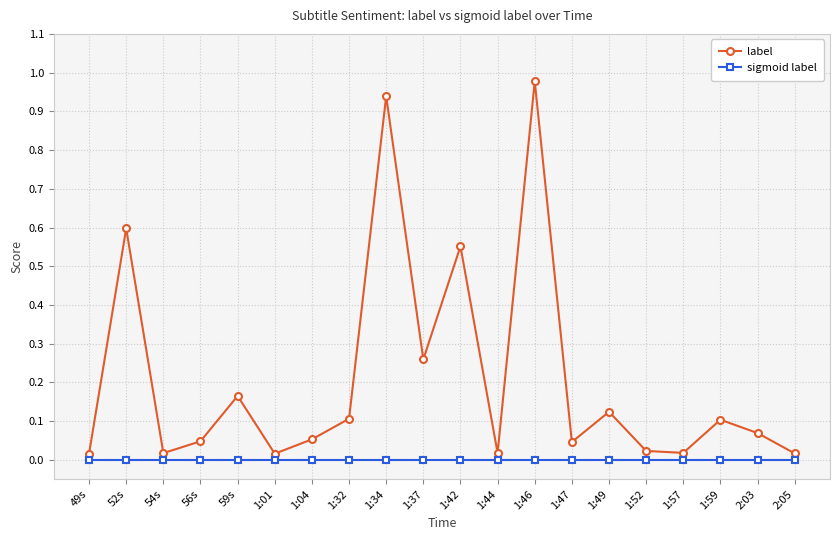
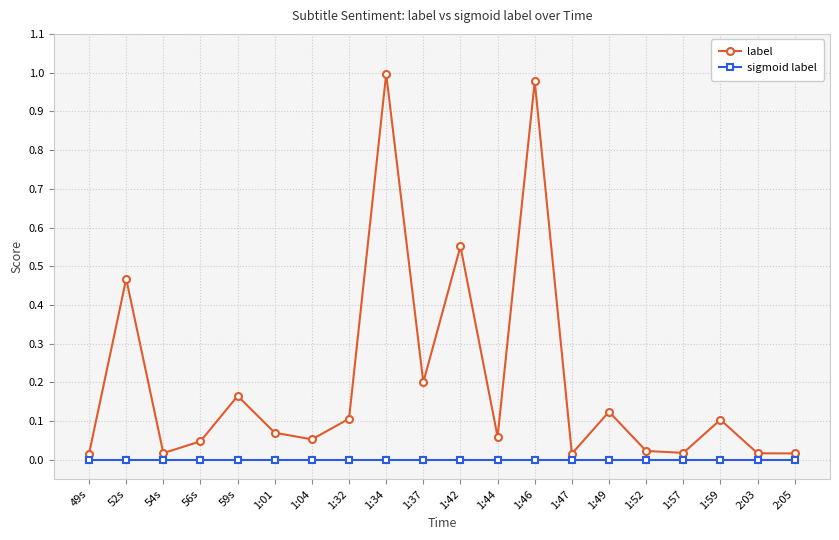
label, 52s: 0.60 -> 0.47
label, 1:01: 0.02 -> 0.07
label, 1:34: 0.94 -> 1.00
label, 1:37: 0.26 -> 0.20
label, 1:44: 0.02 -> 0.06
label, 1:47: 0.05 -> 0.02
label, 2:03: 0.07 -> 0.02
